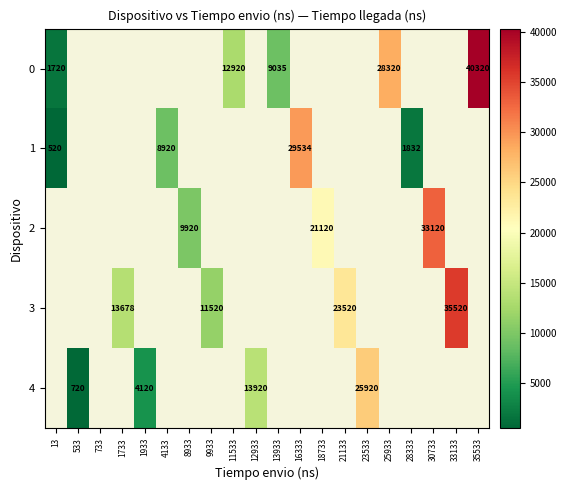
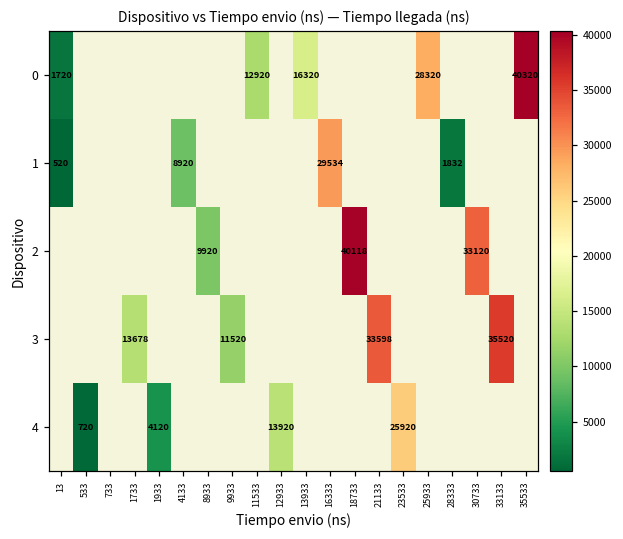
0, 13933: 9035 -> 16320
2, 18733: 21120 -> 40118
3, 21133: 23520 -> 33598
